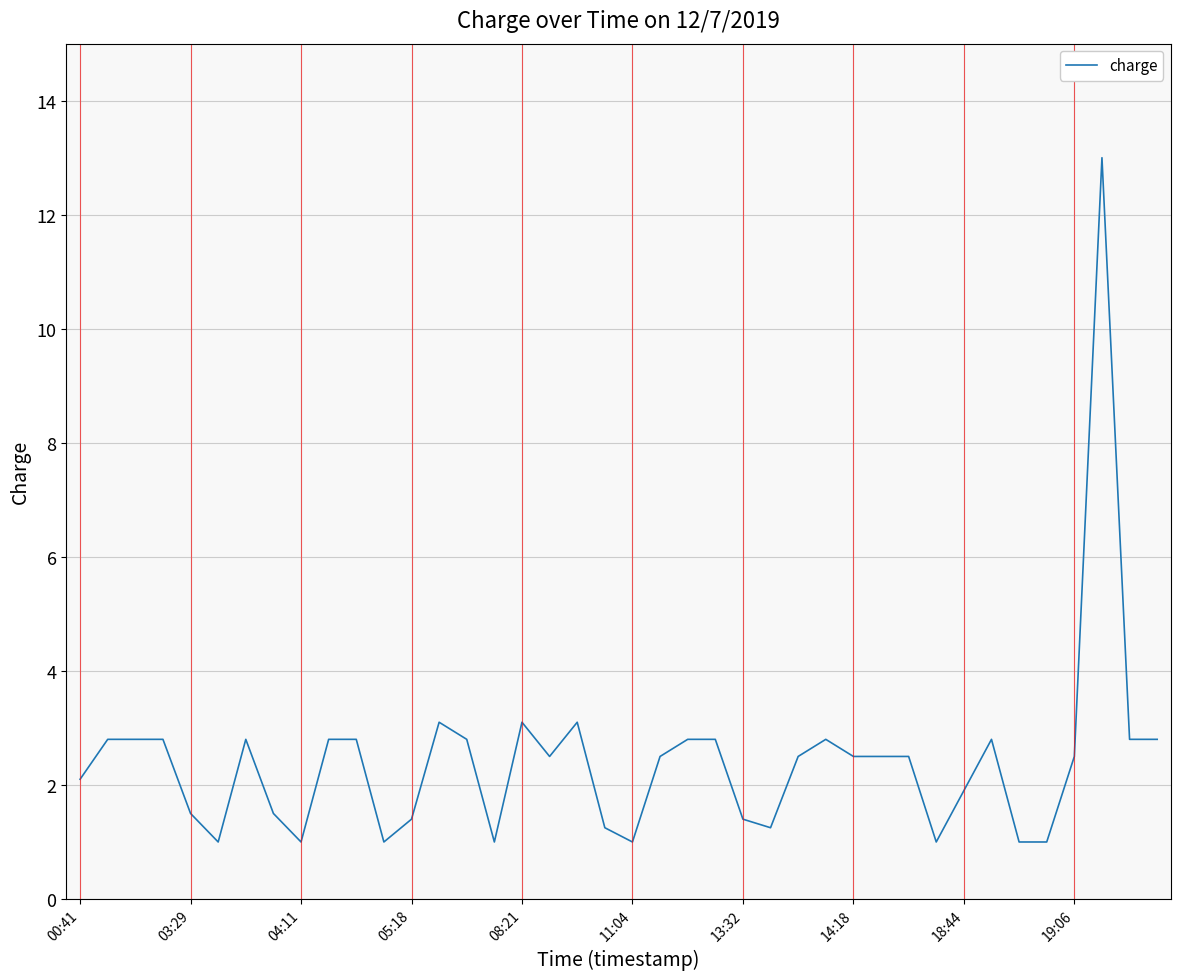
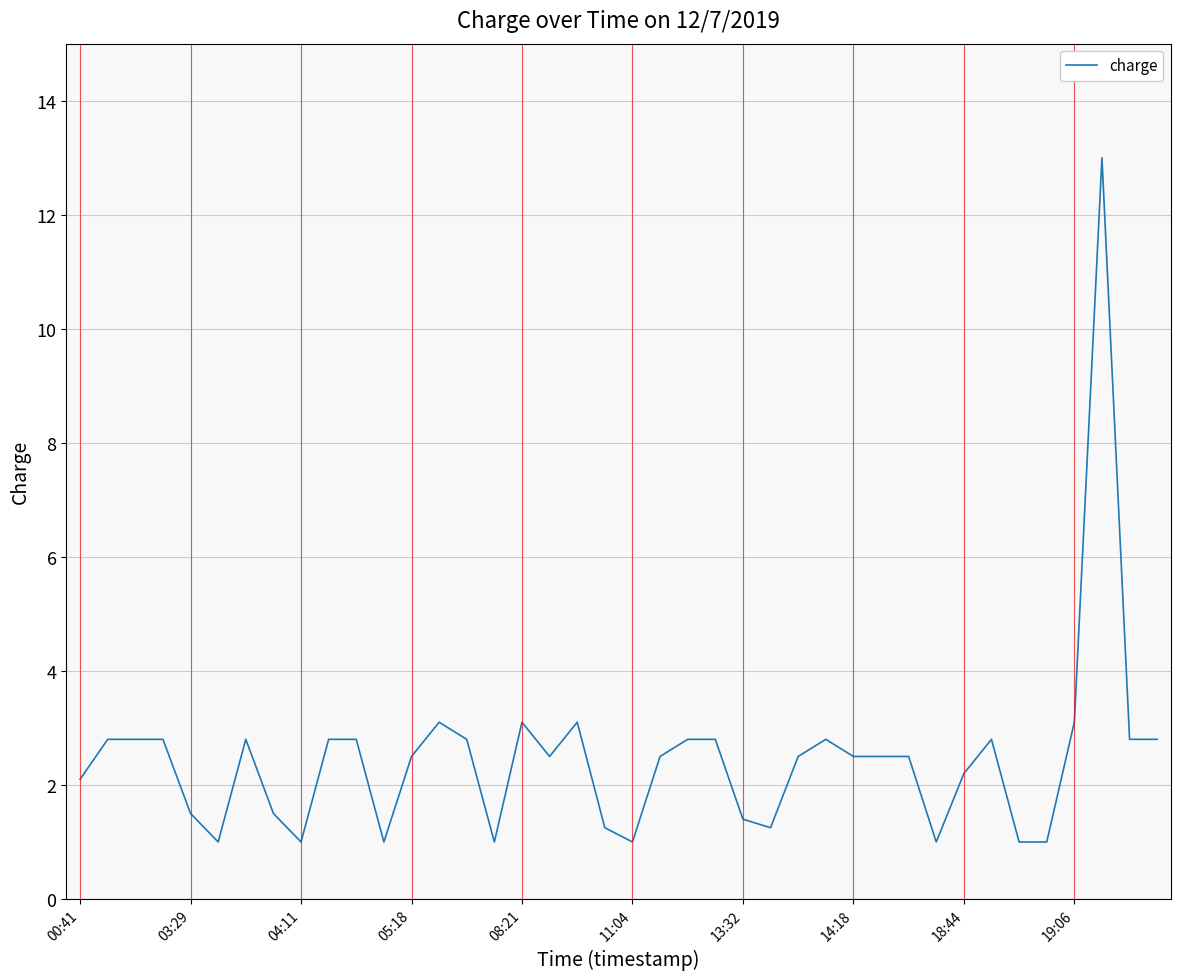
05:18: 1.4 -> 2.5
18:44: 1.9 -> 2.2
19:06: 2.5 -> 3.1
